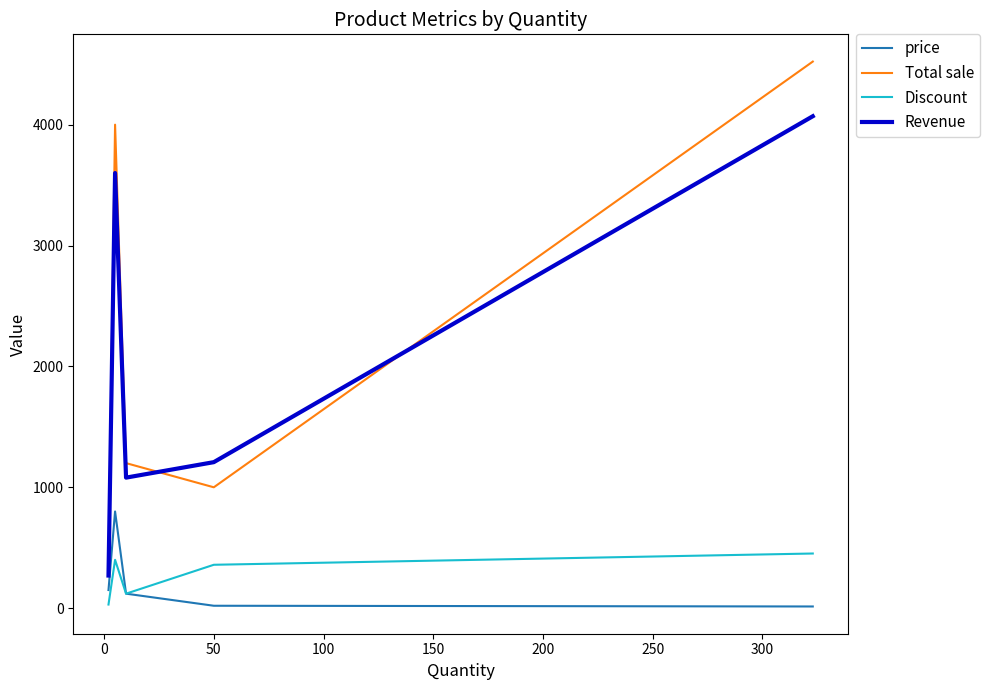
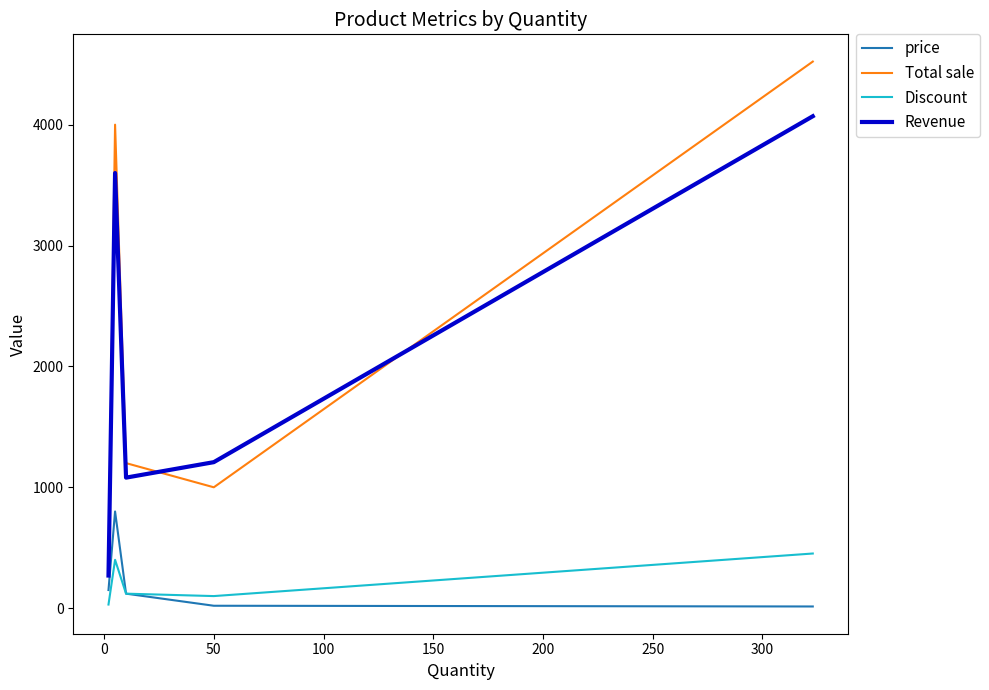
Discount, 50: 360 -> 100
